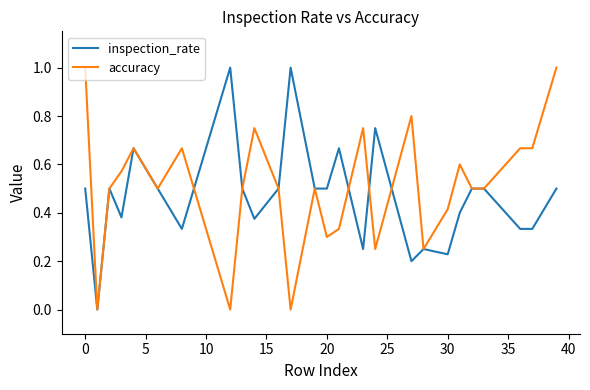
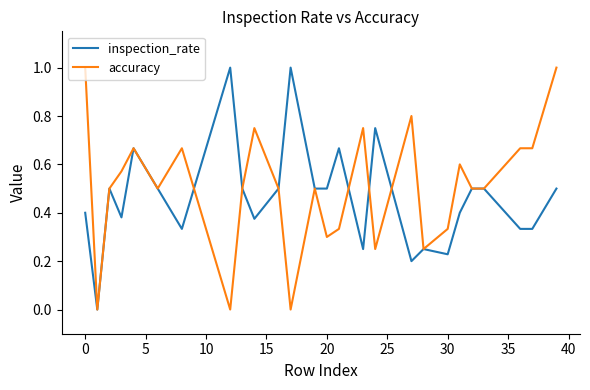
inspection_rate, 0: 0.5 -> 0.4
accuracy, 30: 0.41 -> 0.33
